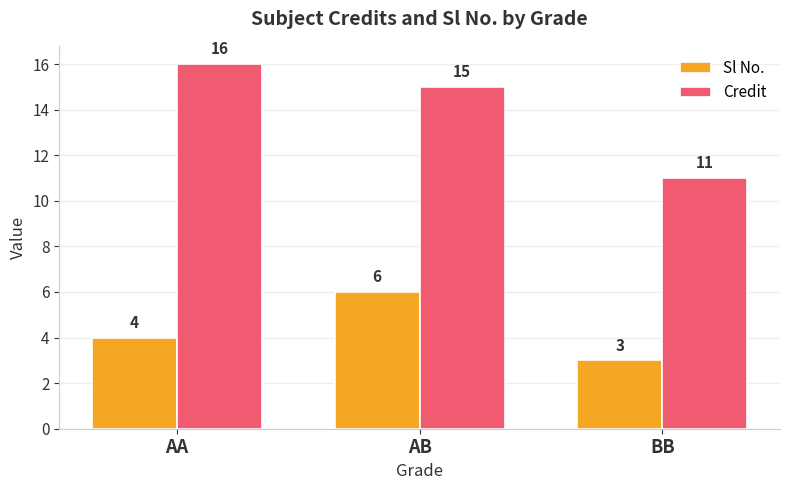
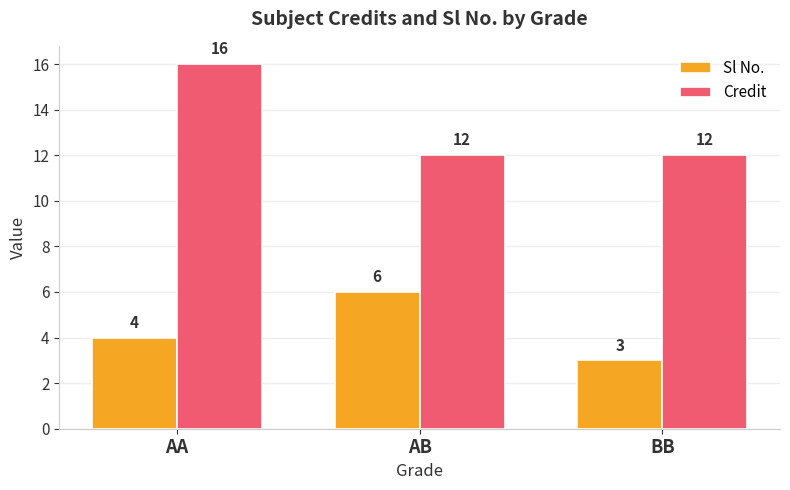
Credit, AB: 15 -> 12
Credit, BB: 11 -> 12
